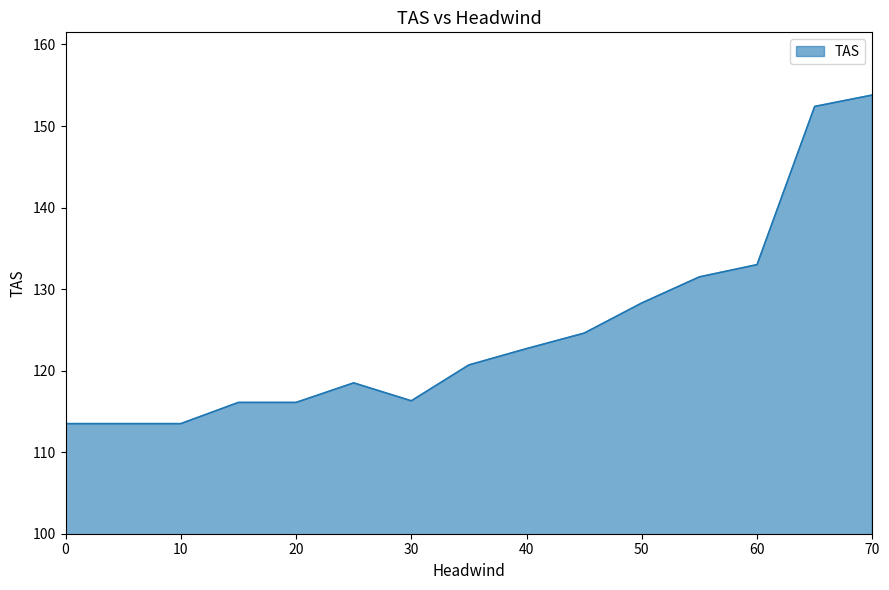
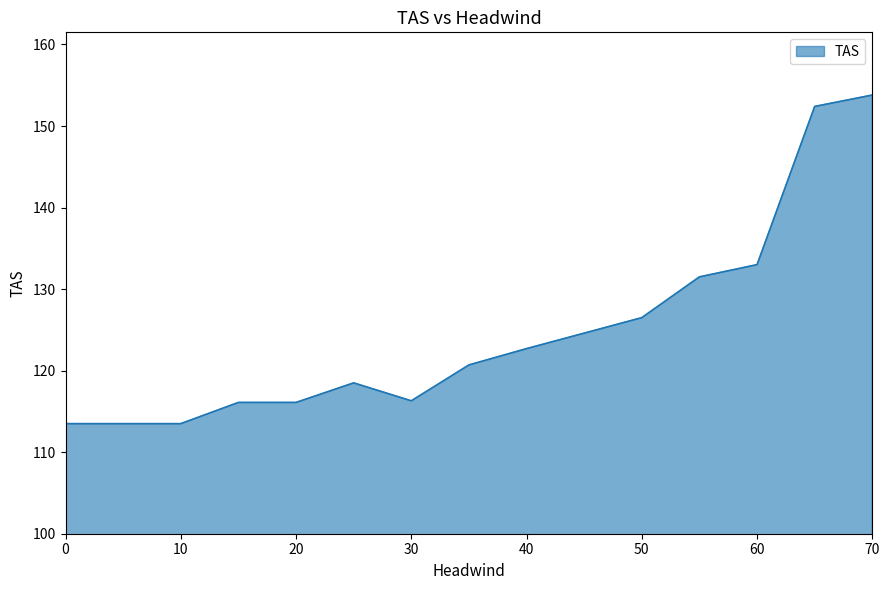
50: 128 -> 127
